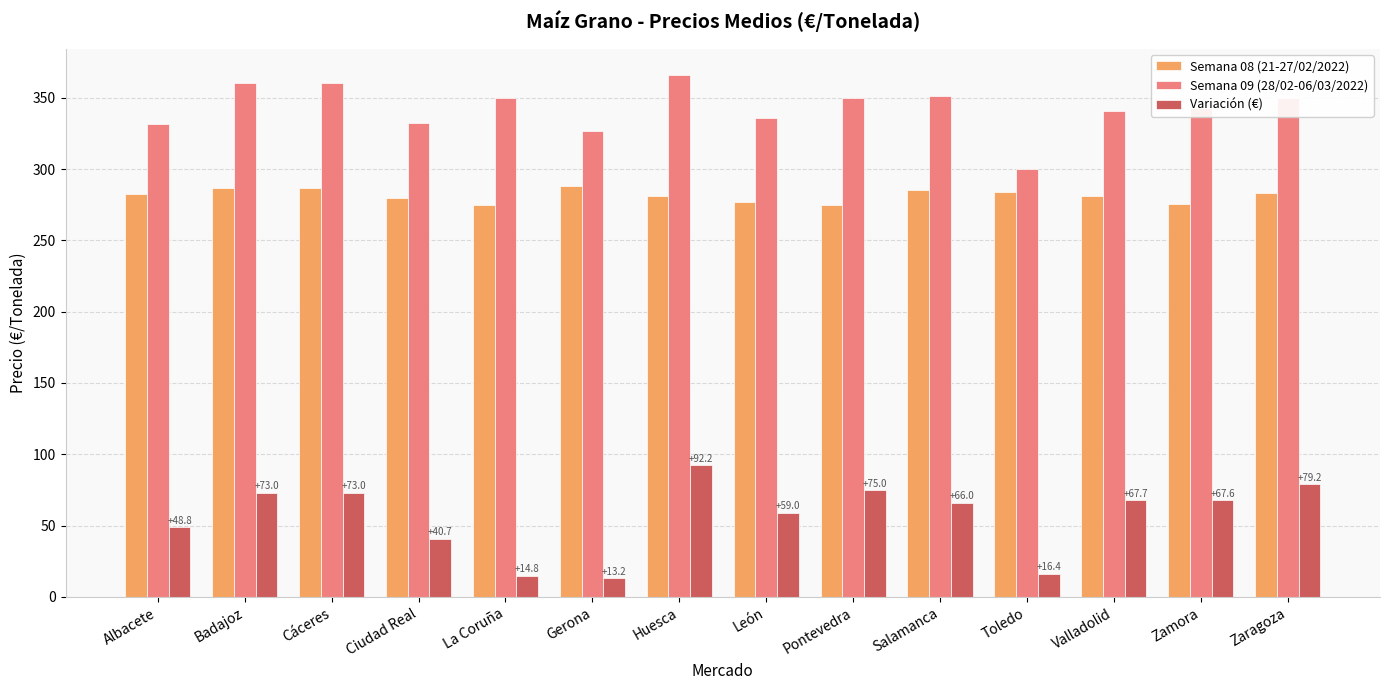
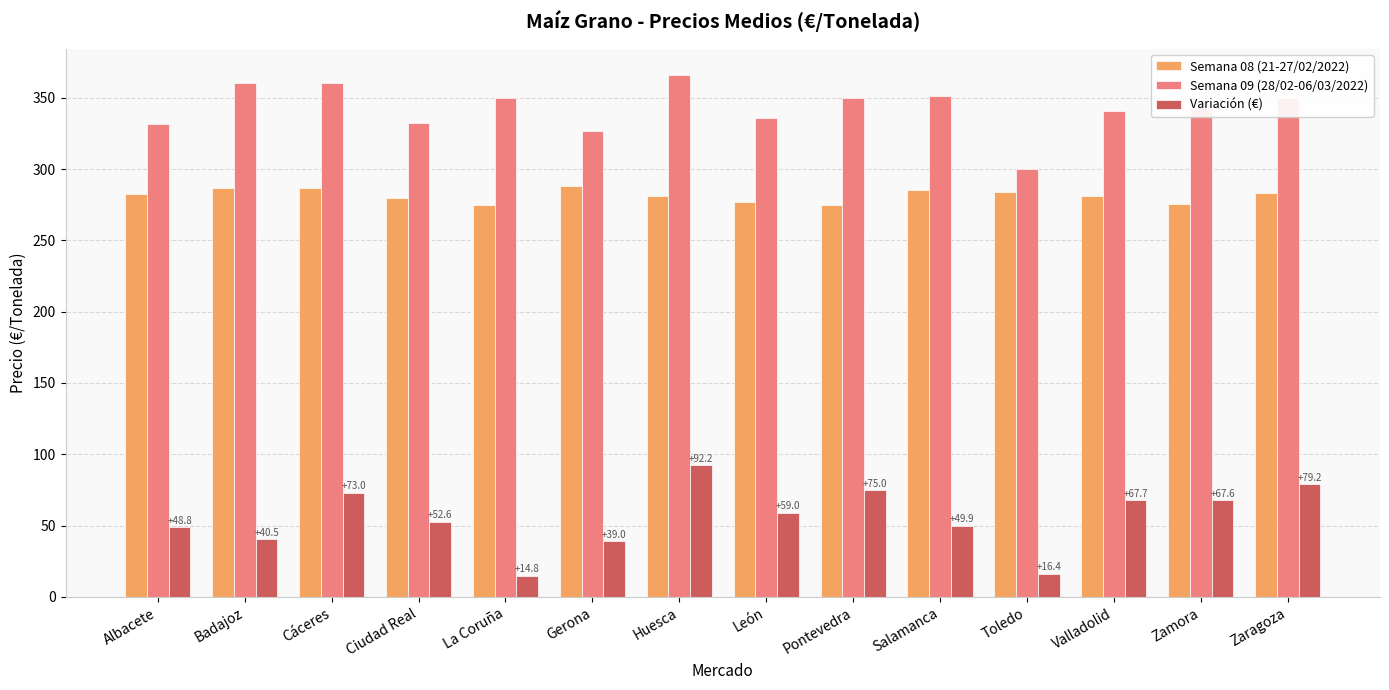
Variación (€), Badajoz: +73.0 -> +40.5
Variación (€), Ciudad Real: +40.7 -> +52.6
Variación (€), Gerona: +13.2 -> +39.0
Variación (€), Salamanca: +66.0 -> +49.9
